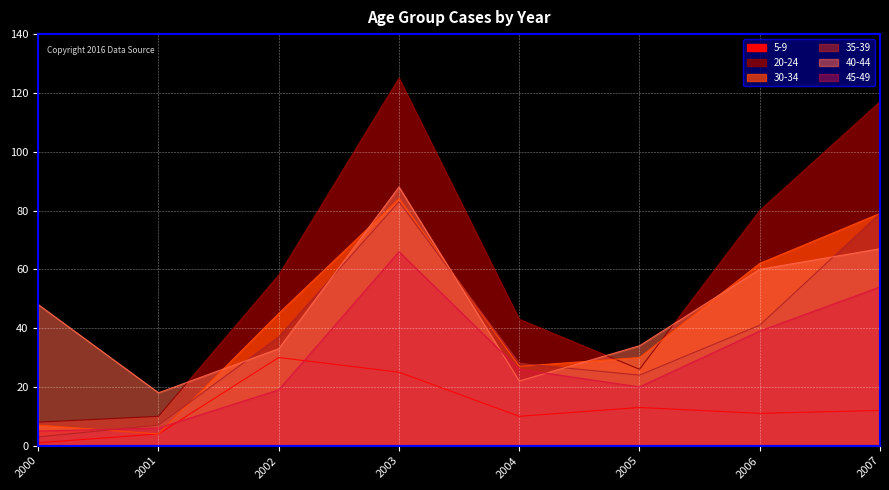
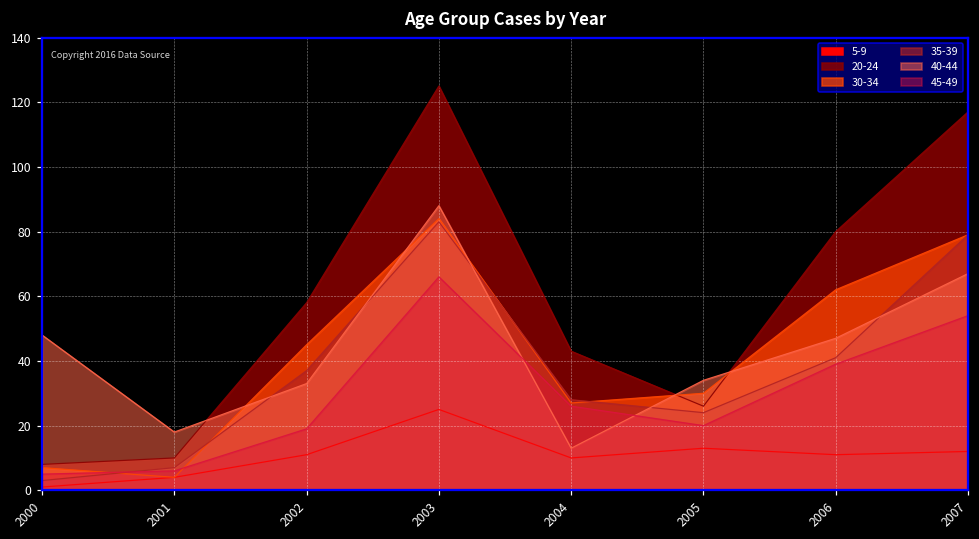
5-9, 2002: 30 -> 11
40-44, 2004: 22 -> 13
40-44, 2006: 60 -> 47
